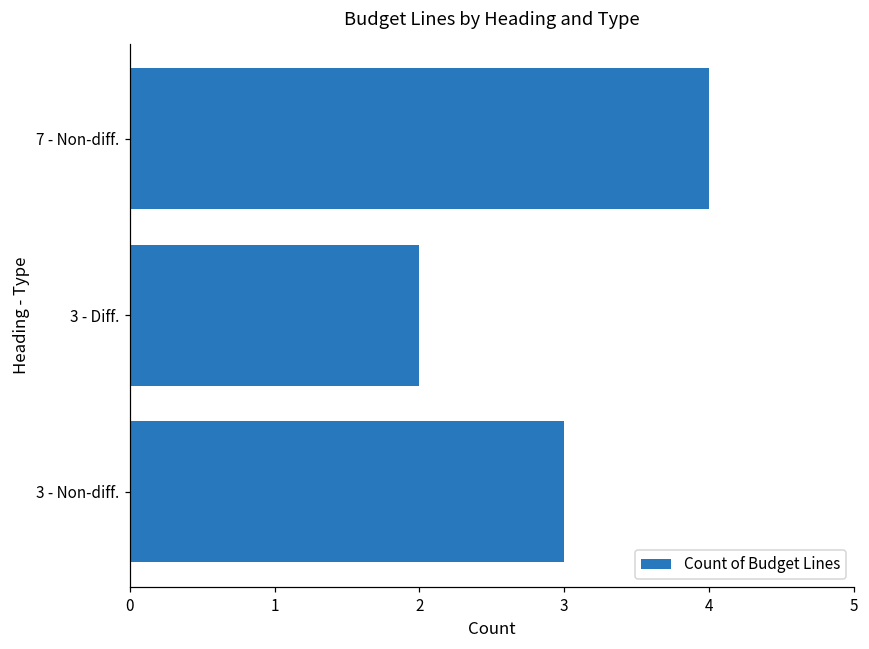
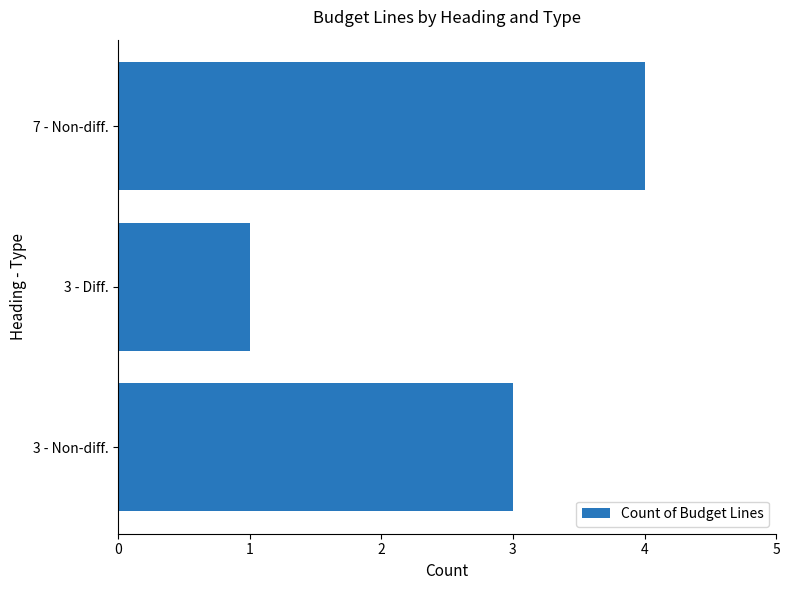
3 - Diff.: 2 -> 1
